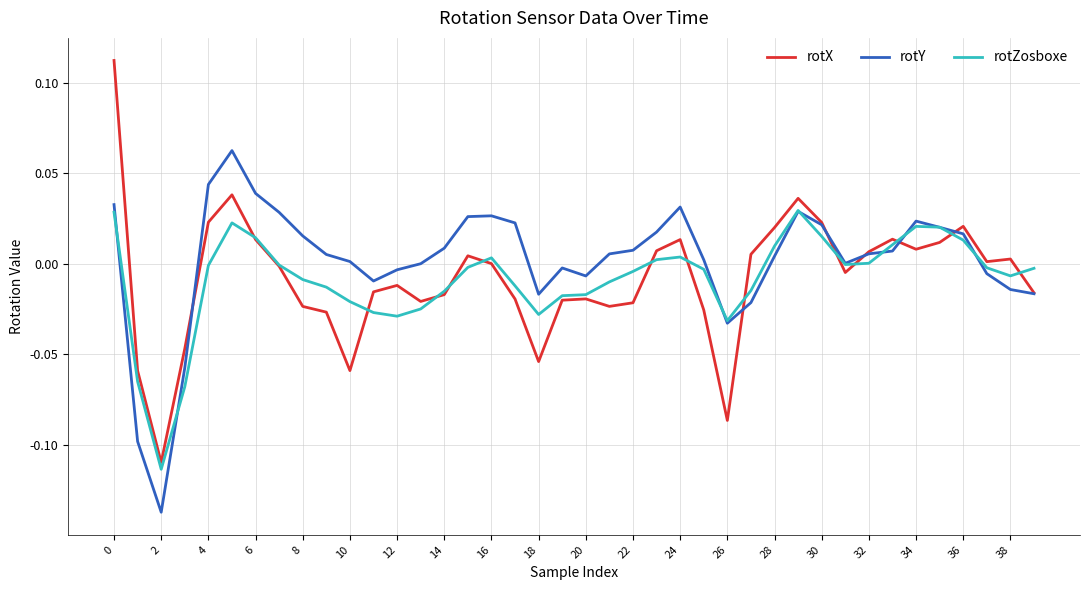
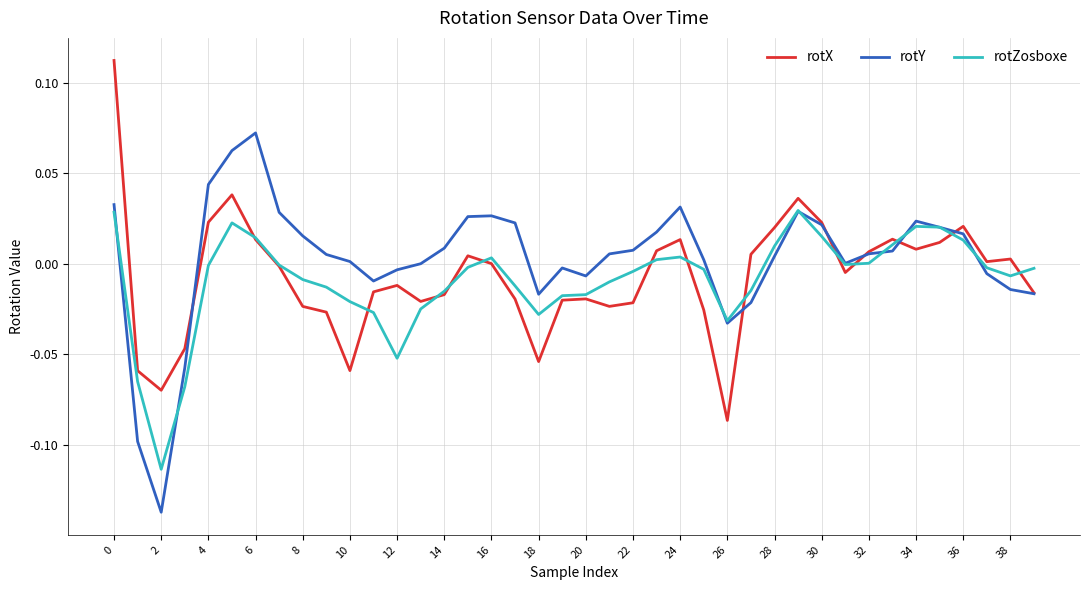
rotX, 2: -0.110 -> -0.070
rotY, 6: 0.039 -> 0.072
rotZosboxe, 12: -0.029 -> -0.052
